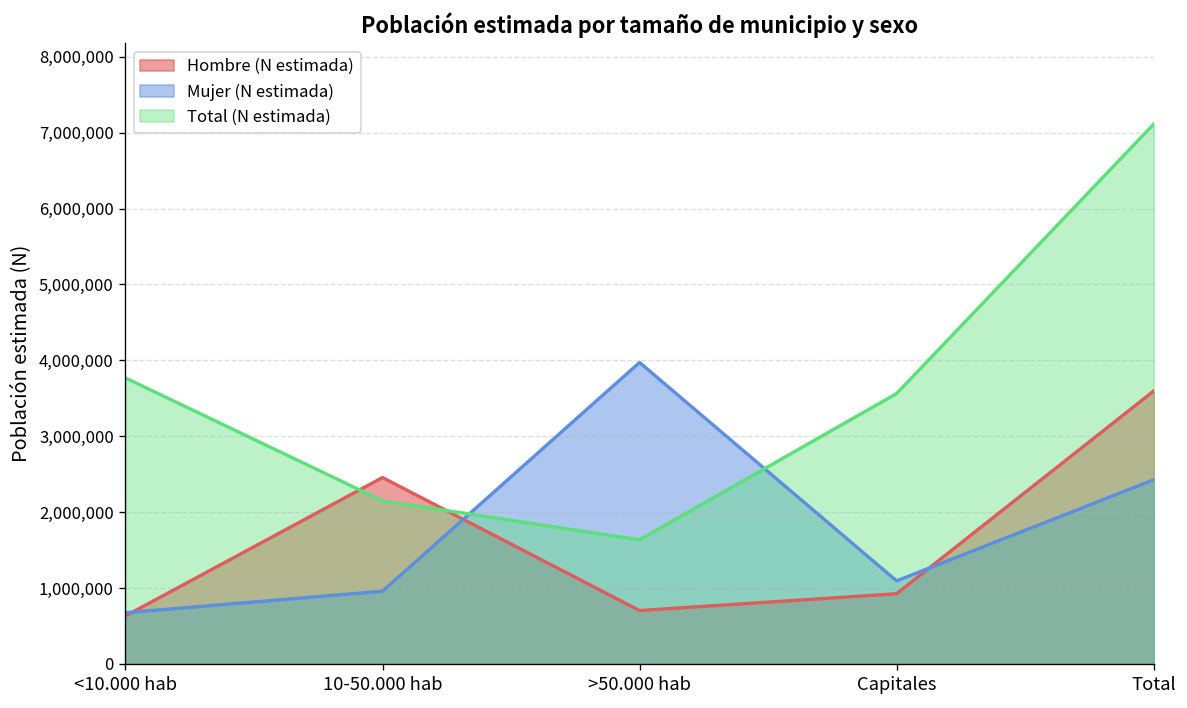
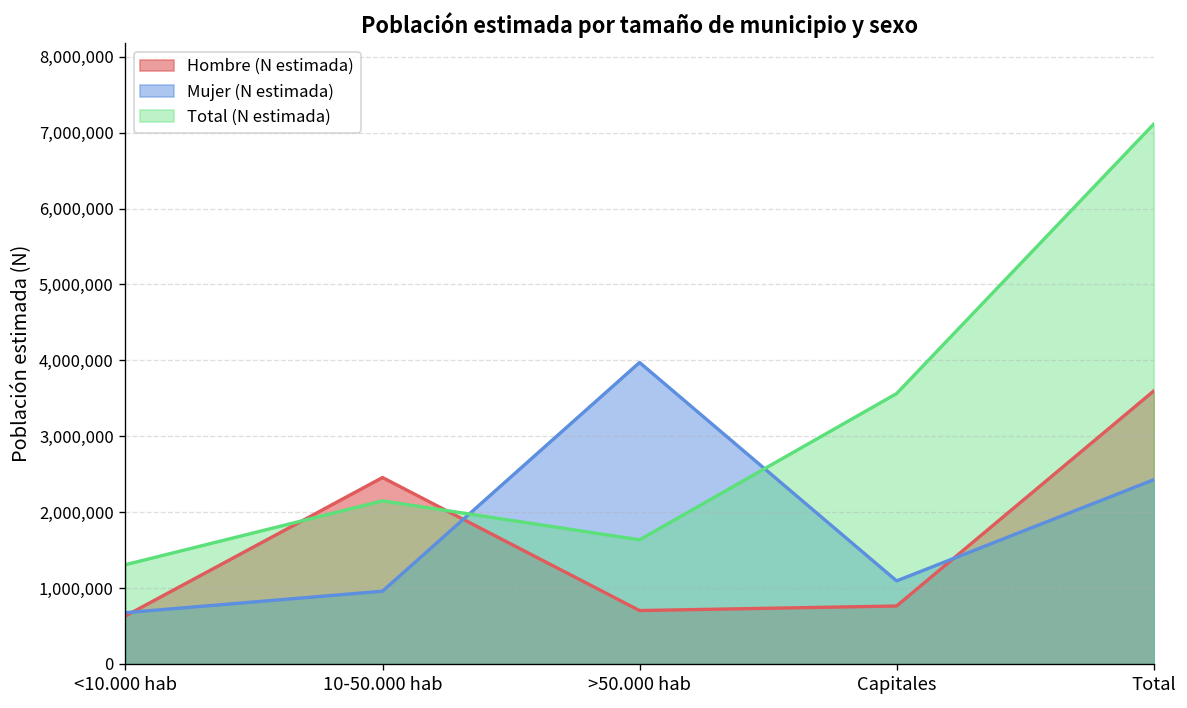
Total (N estimada), <10.000 hab: 3,800,000 -> 1,300,000
Hombre (N estimada), Capitales: 900,000 -> 800,000
